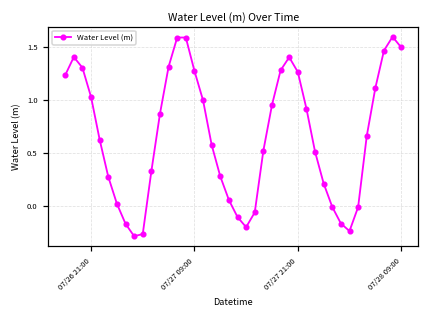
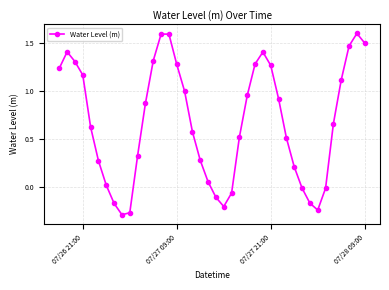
07/26 21:00: 1.0 -> 1.2
